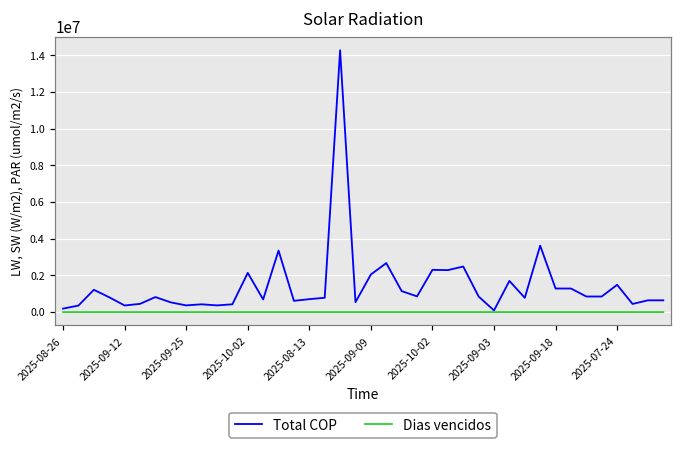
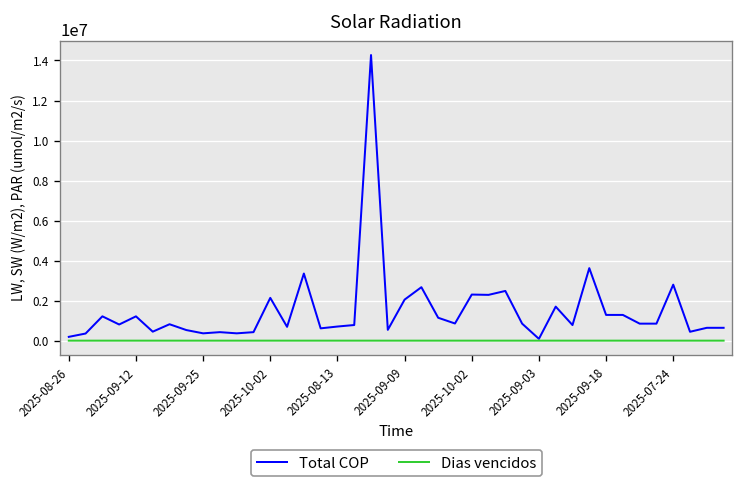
Total COP, 2025-09-12: 400000 -> 1200000
Total COP, 2025-07-24: 1500000 -> 2800000
